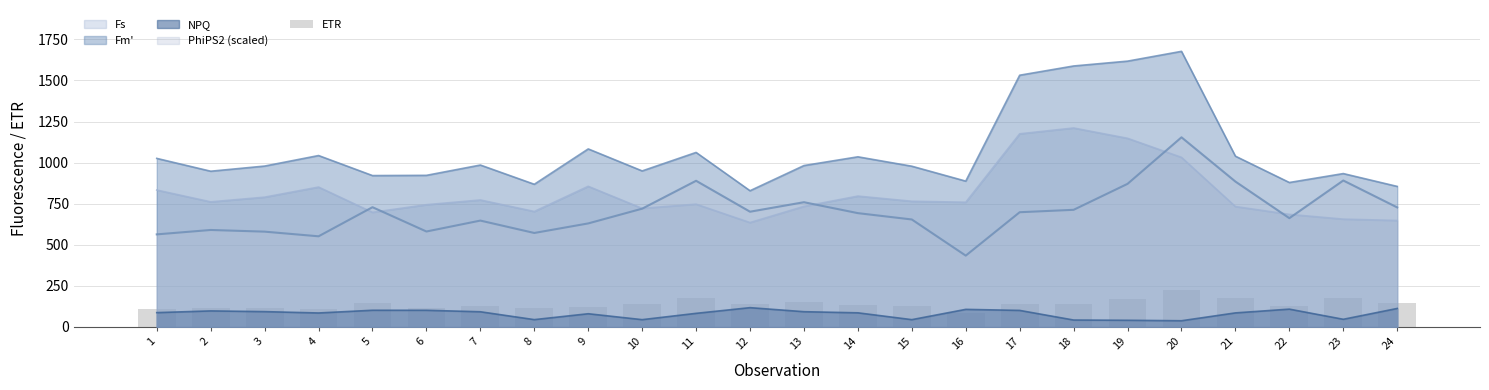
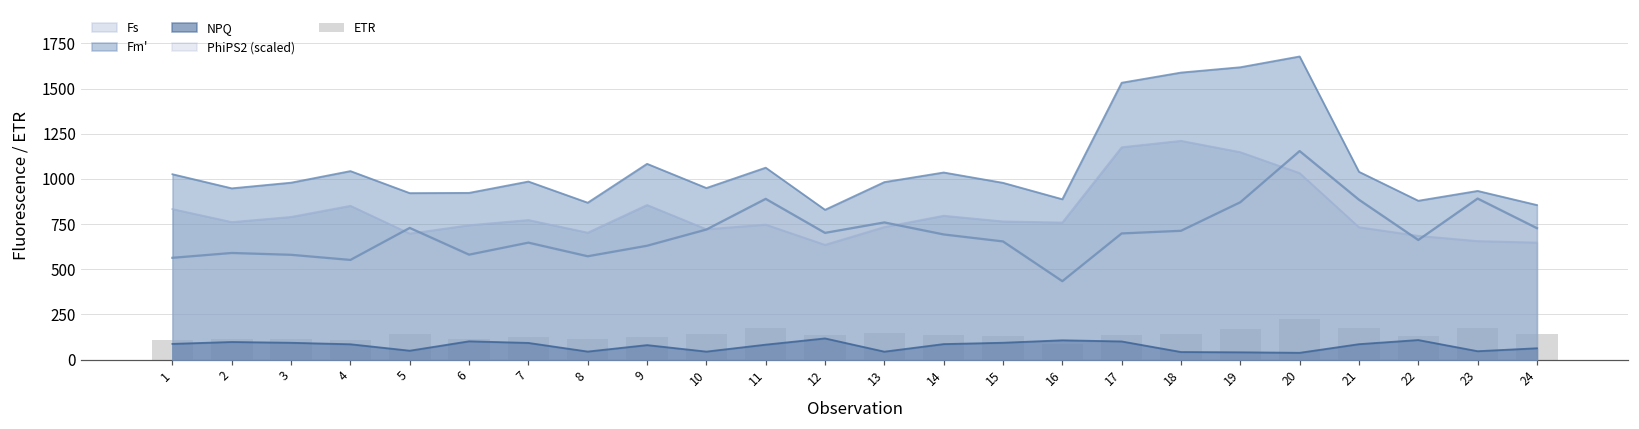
NPQ, 5: 100 -> 50
NPQ, 13: 90 -> 40
NPQ, 15: 40 -> 90
NPQ, 24: 110 -> 60
